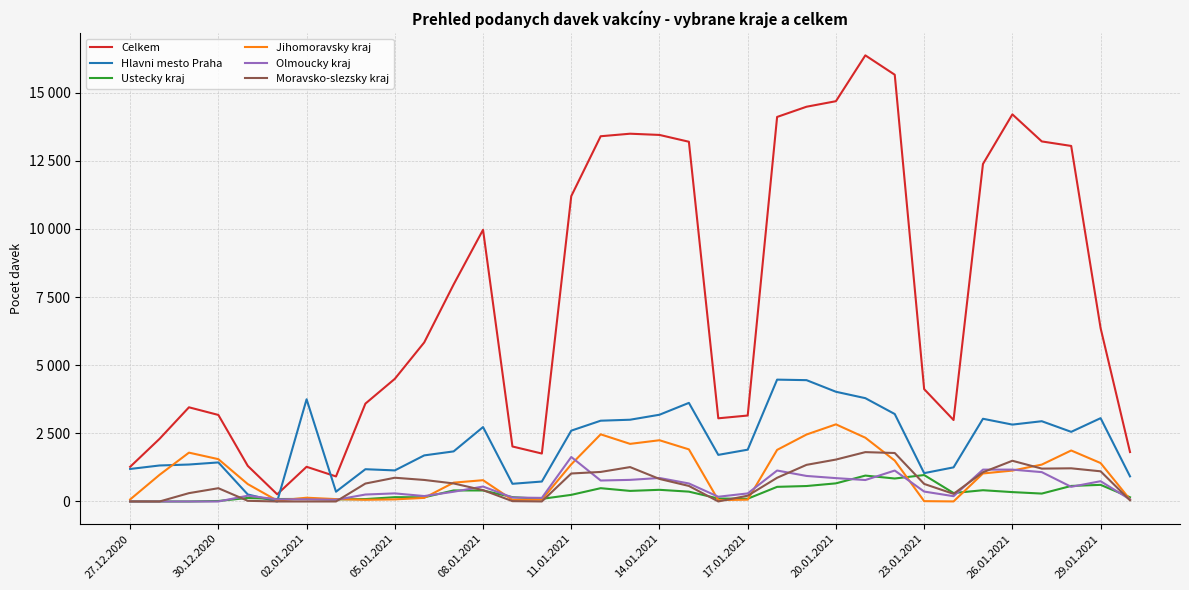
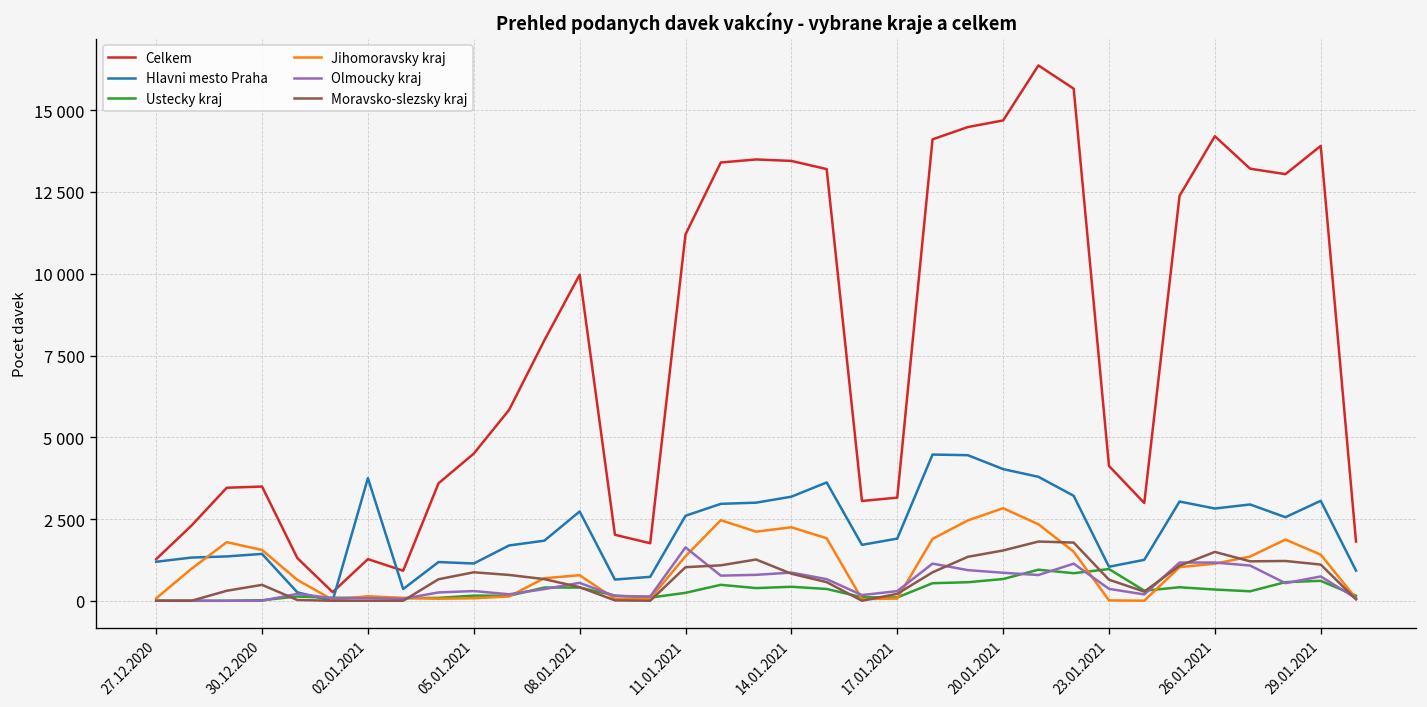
Celkem, 30.12.2020: 3200 -> 3500
Celkem, 29.01.2021: 6400 -> 13900
